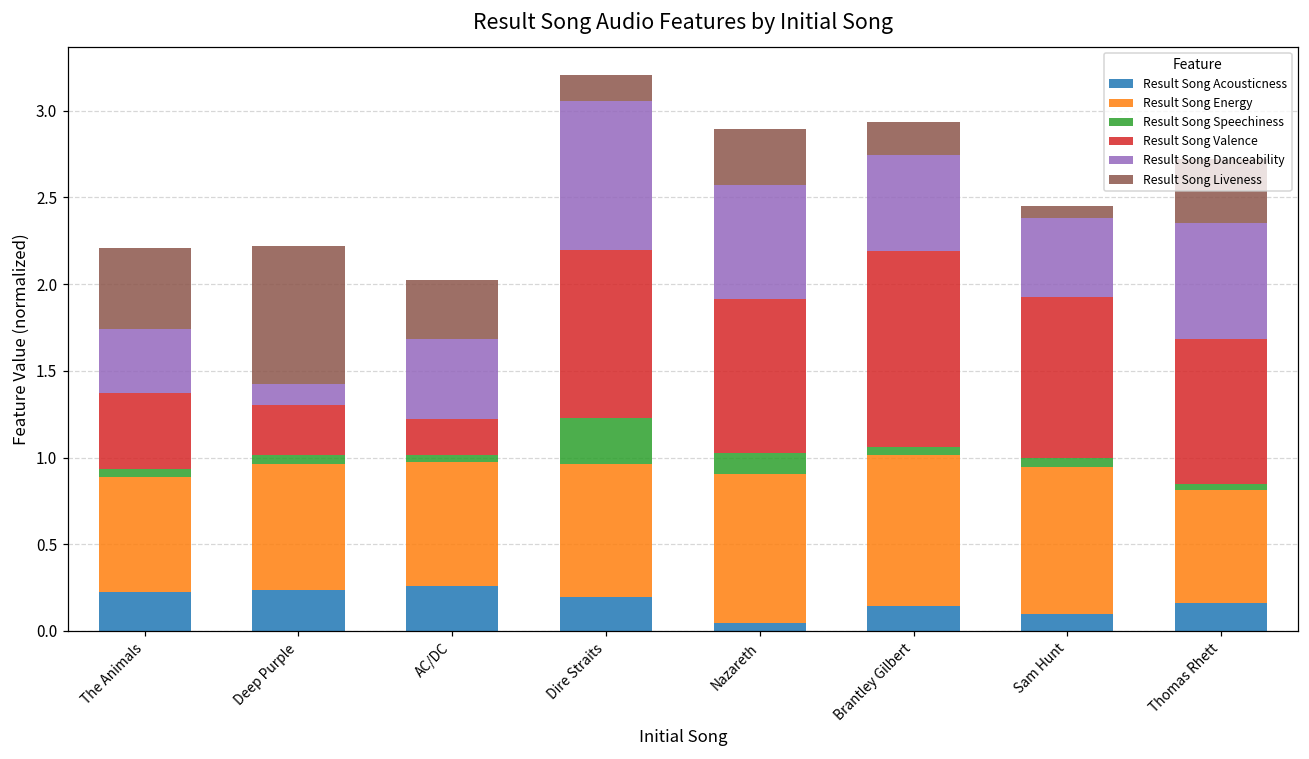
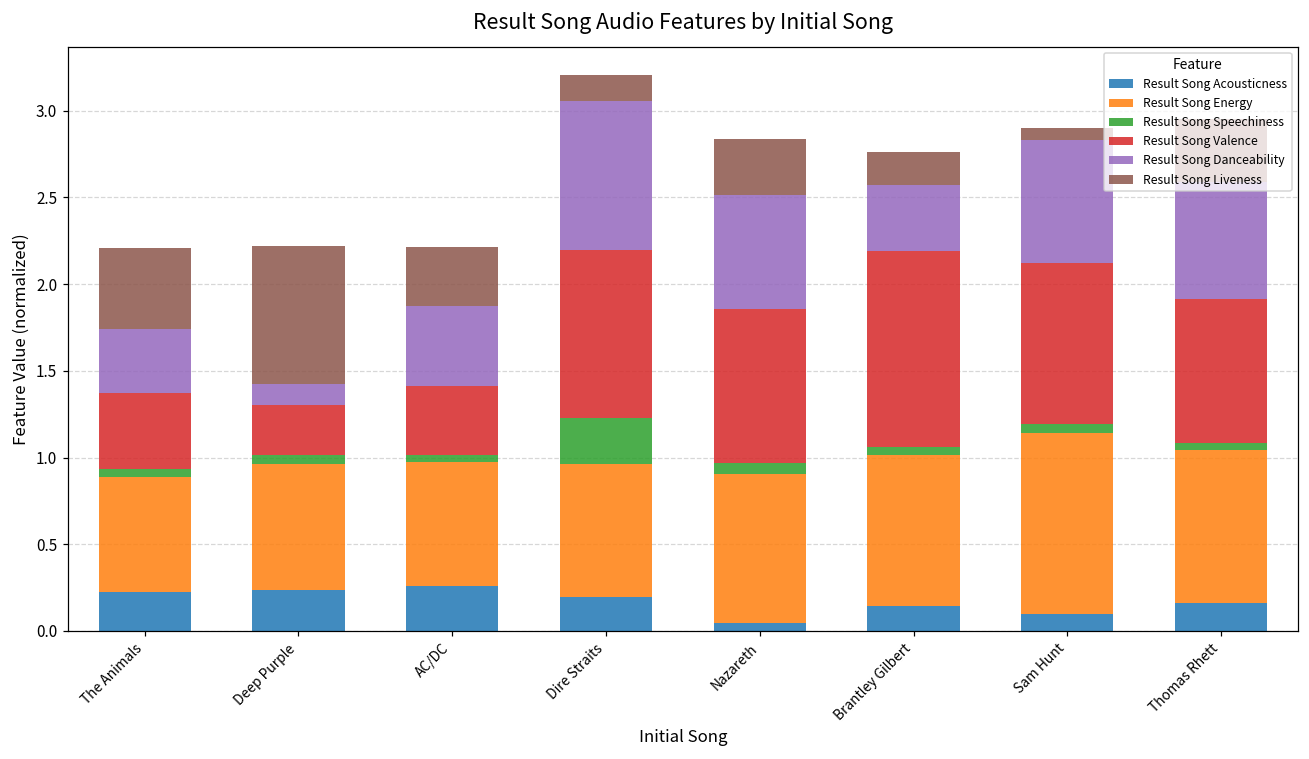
Result Song Valence, AC/DC: 0.20 -> 0.39
Result Song Speechiness, Nazareth: 0.12 -> 0.06
Result Song Danceability, Brantley Gilbert: 0.56 -> 0.38
Result Song Energy, Sam Hunt: 0.85 -> 1.04
Result Song Danceability, Sam Hunt: 0.46 -> 0.71
Result Song Energy, Thomas Rhett: 0.65 -> 0.88
